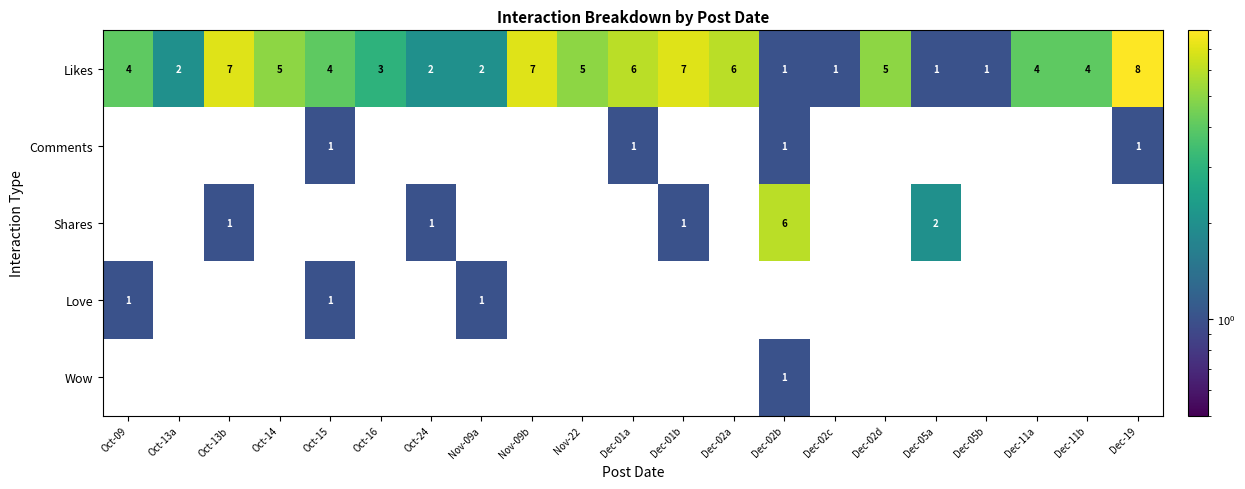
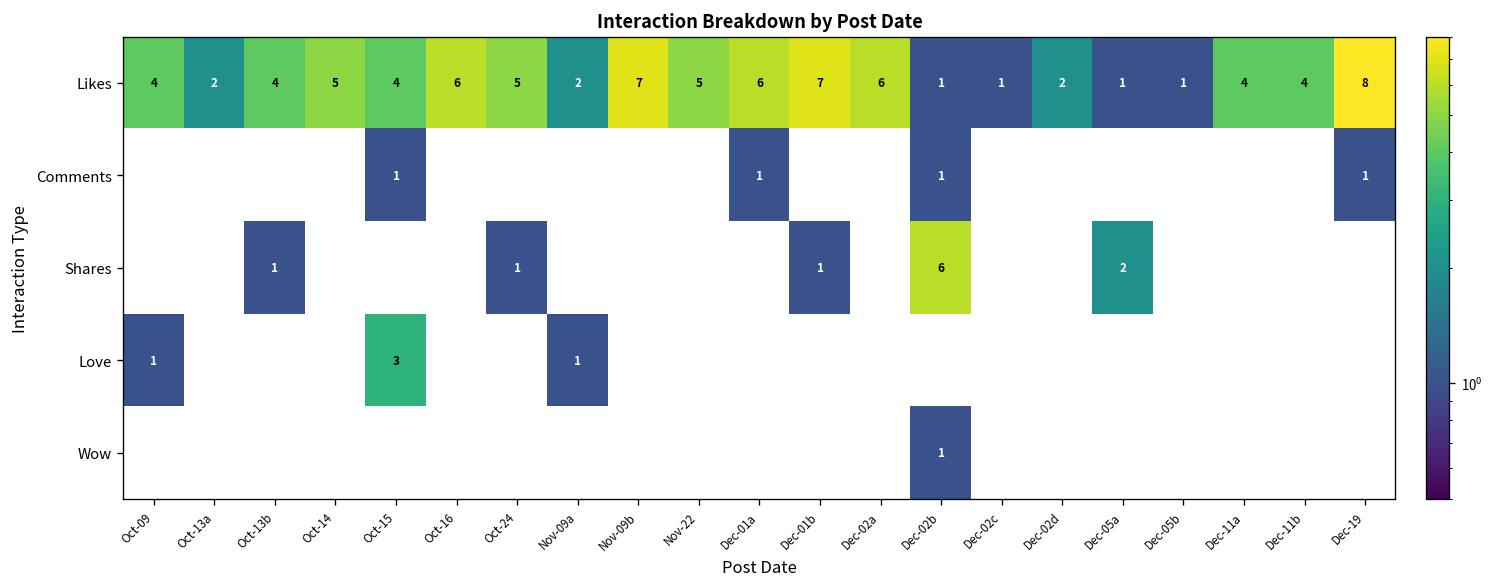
Likes, Oct-13b: 7 -> 4
Likes, Oct-16: 3 -> 6
Likes, Oct-24: 2 -> 5
Likes, Dec-02d: 5 -> 2
Love, Oct-15: 1 -> 3
